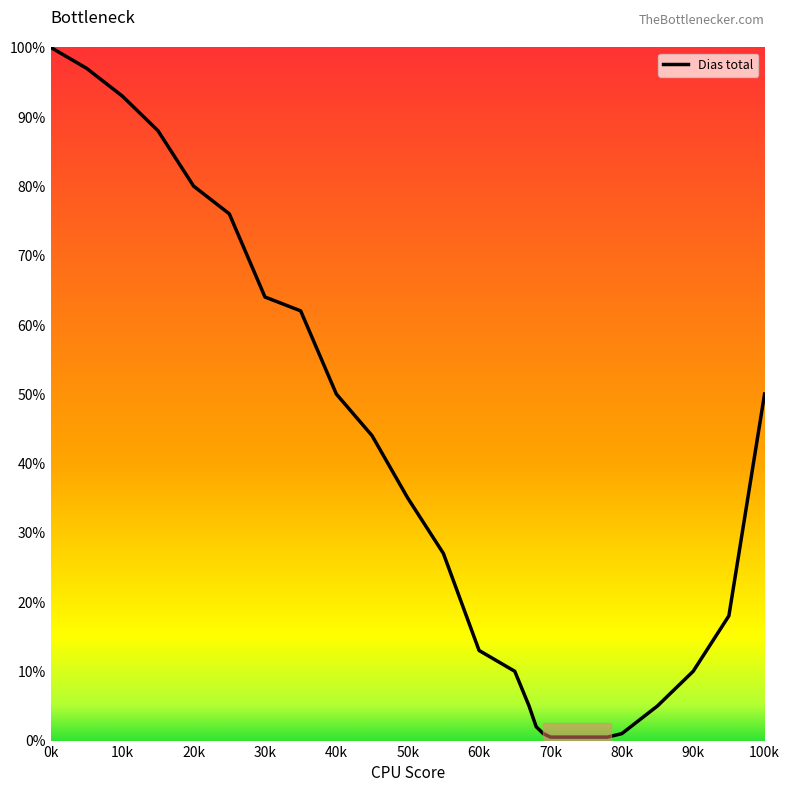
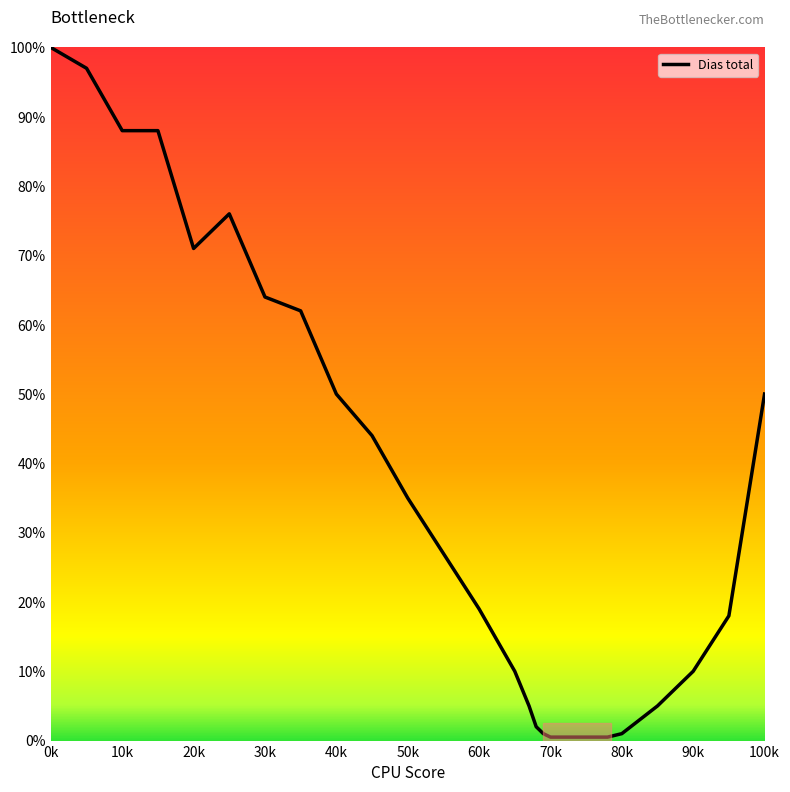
10k: 93% -> 88%
20k: 80% -> 71%
60k: 13% -> 19%
